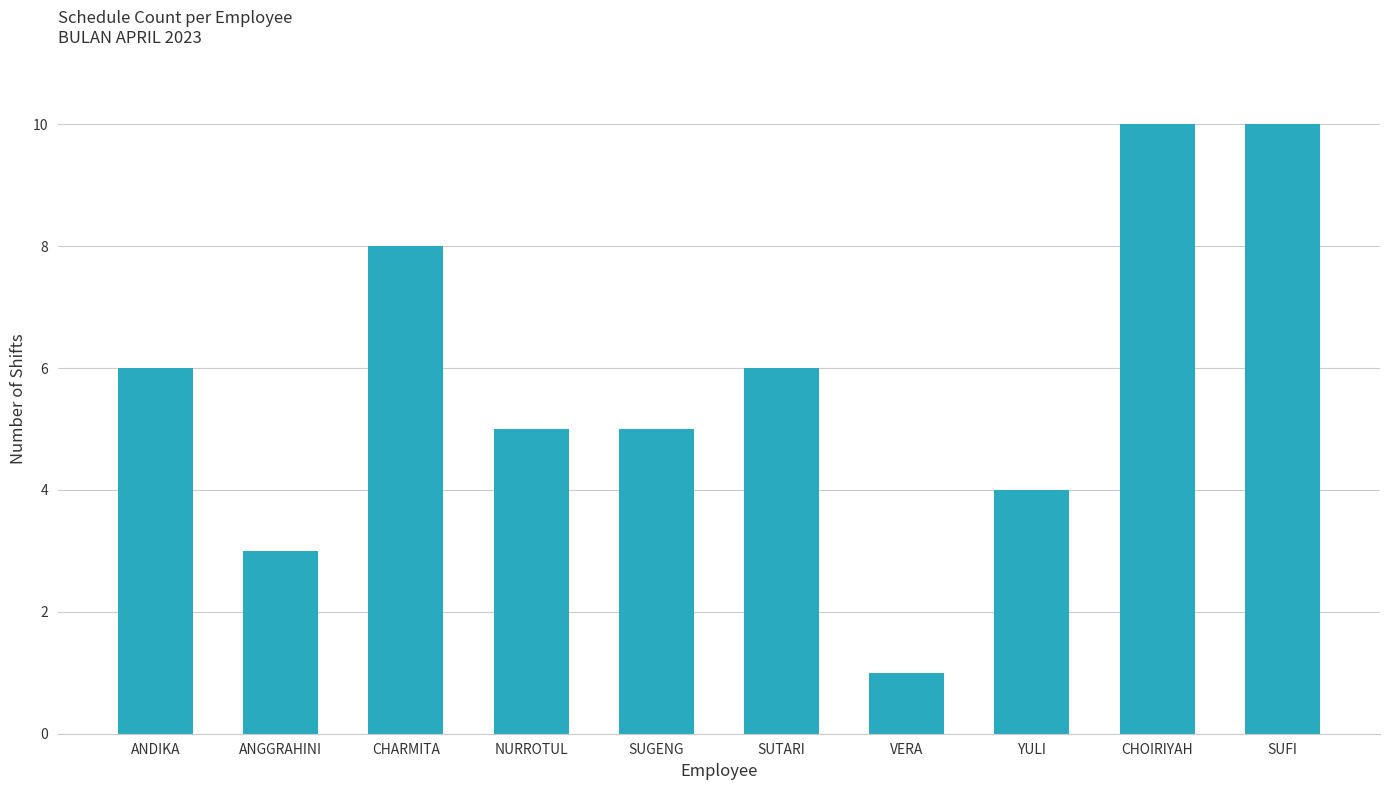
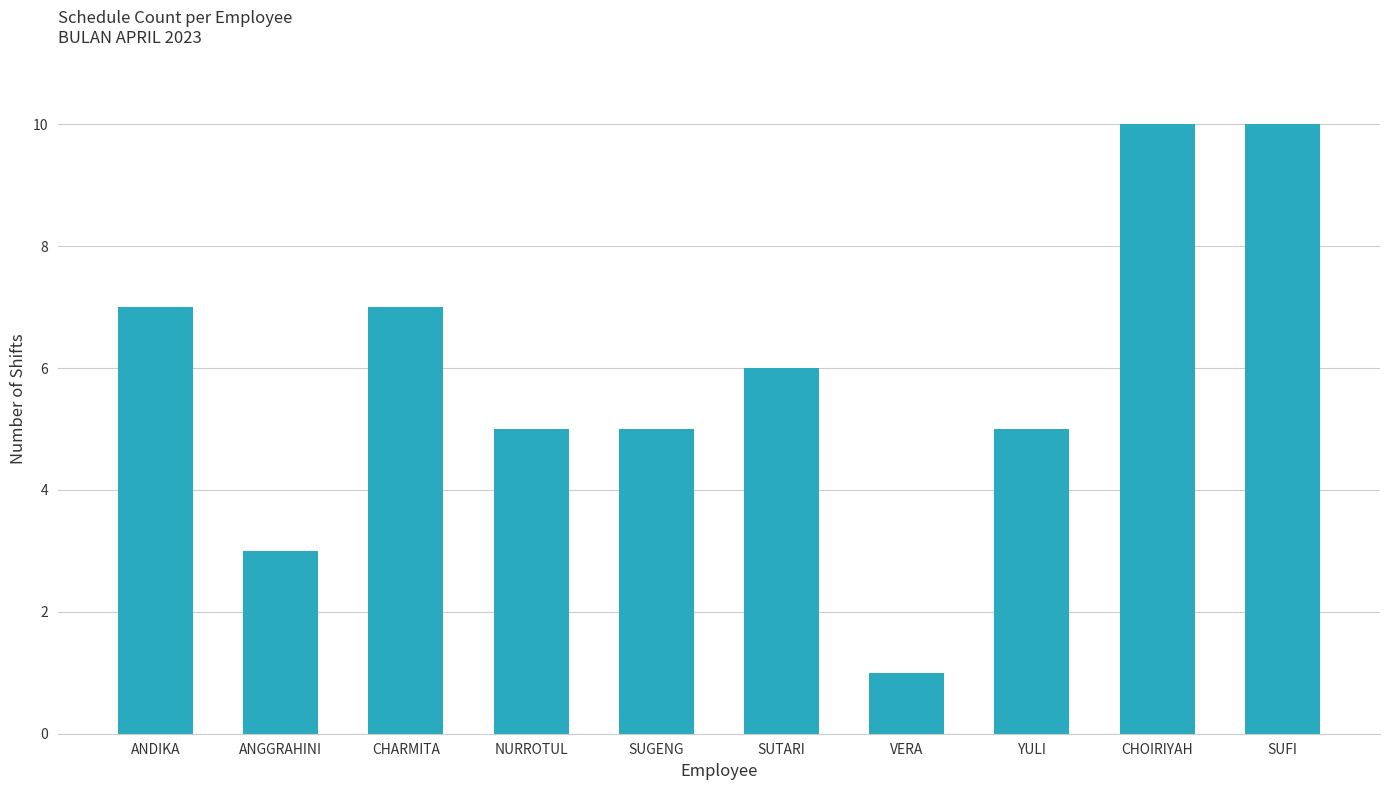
ANDIKA: 6 -> 7
CHARMITA: 8 -> 7
YULI: 4 -> 5
